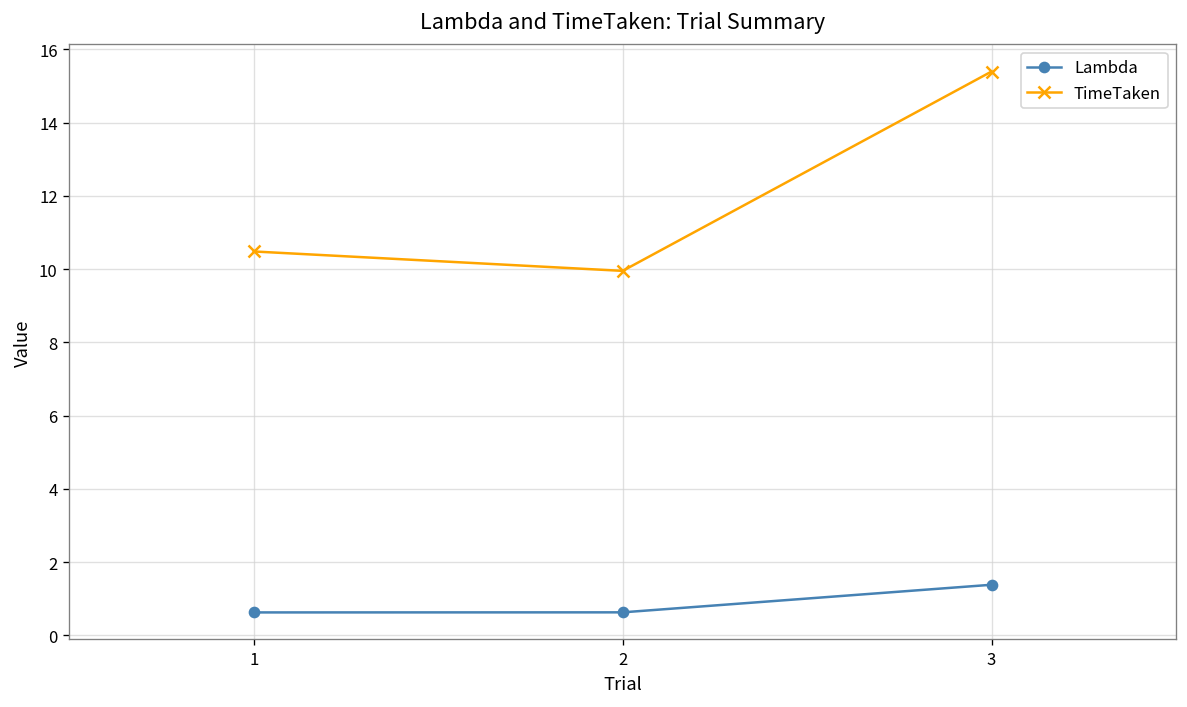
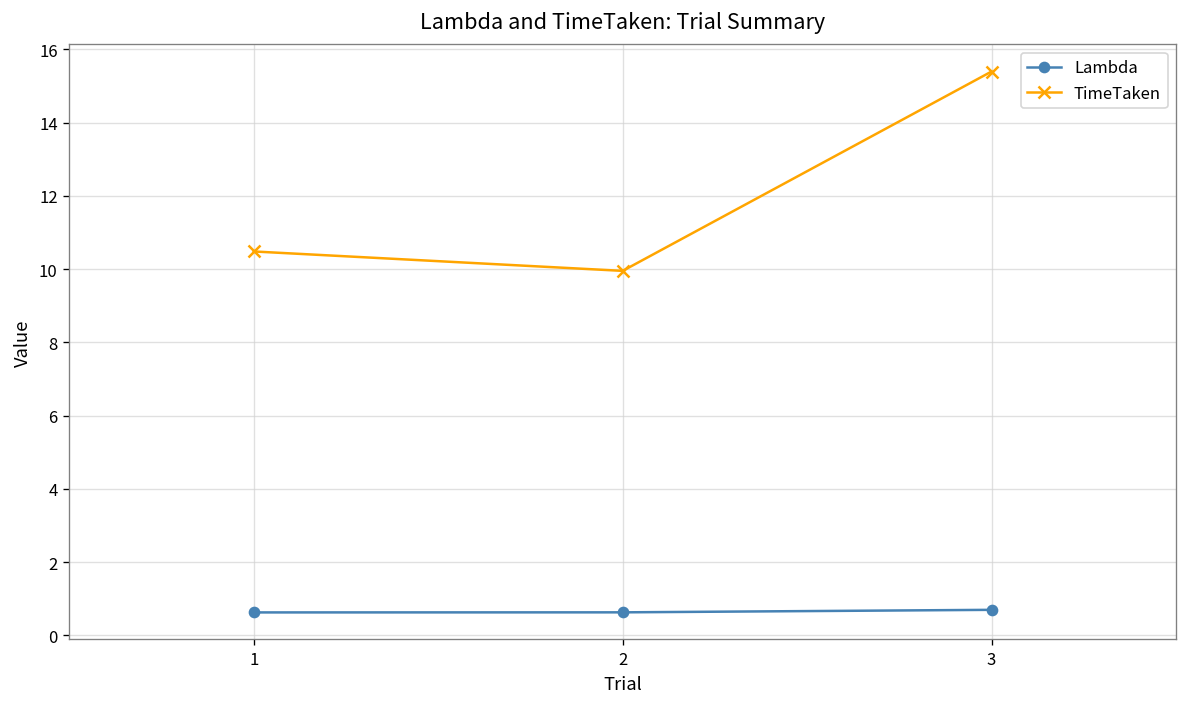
Lambda, 3: 1.4 -> 0.7
